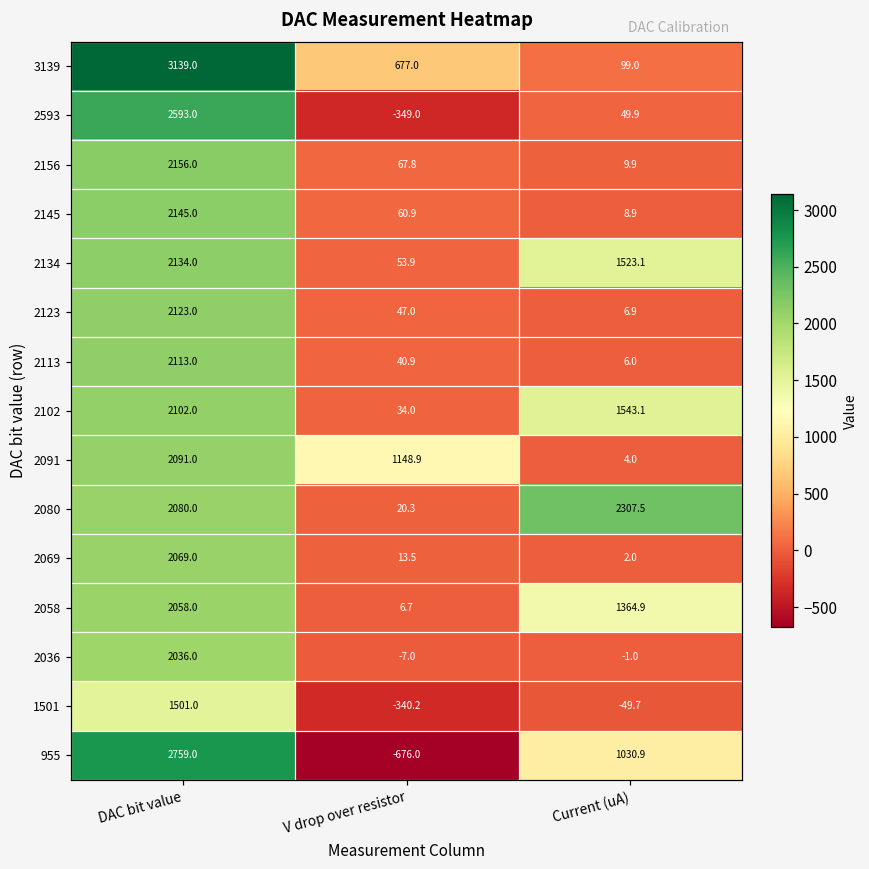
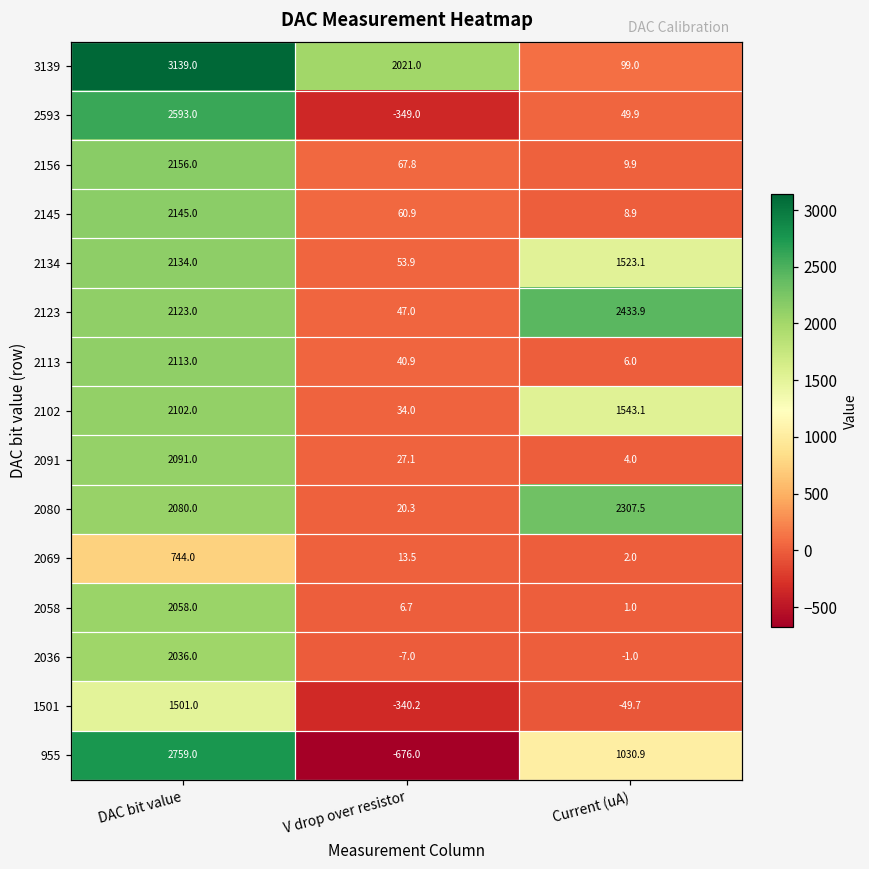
3139, V drop over resistor: 677.0 -> 2021.0
2123, Current (uA): 6.9 -> 2433.9
2091, V drop over resistor: 1148.9 -> 27.1
2069, DAC bit value: 2069.0 -> 744.0
2058, Current (uA): 1364.9 -> 1.0
